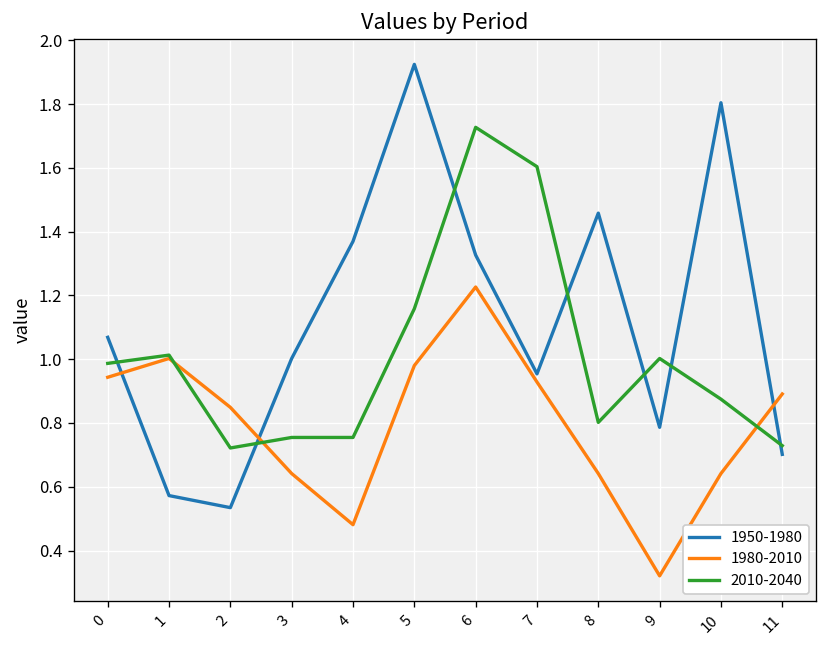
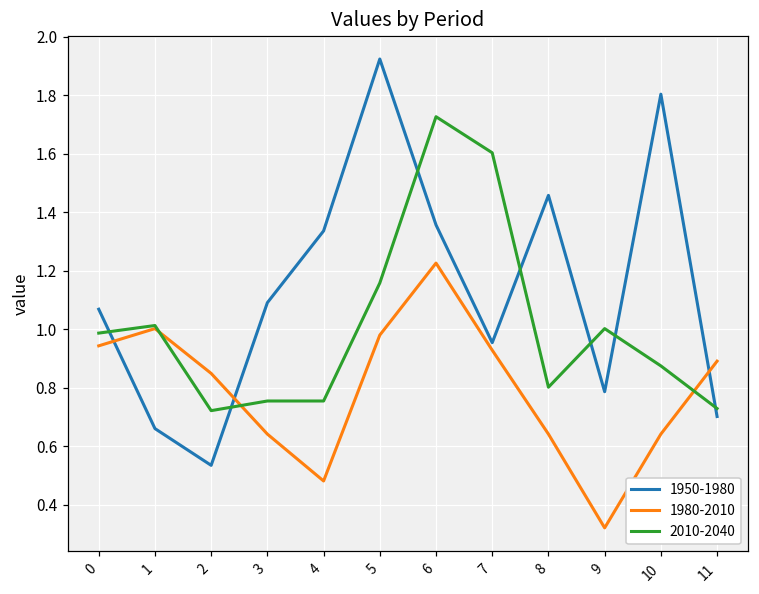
1950-1980, 1: 0.57 -> 0.66
1950-1980, 3: 1.00 -> 1.09
1950-1980, 4: 1.37 -> 1.34
1950-1980, 6: 1.33 -> 1.36
